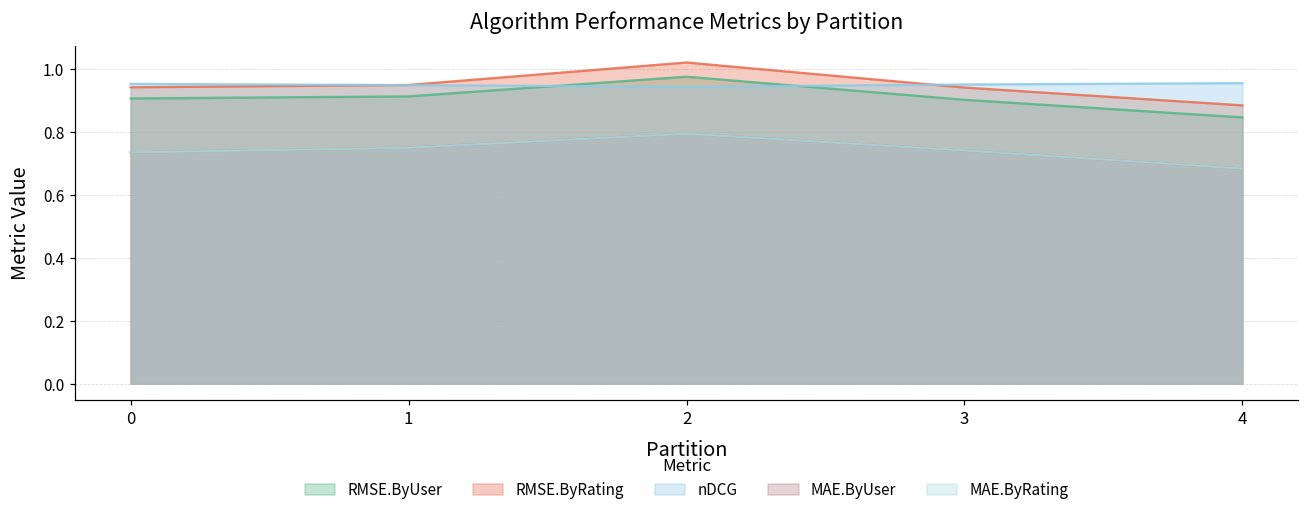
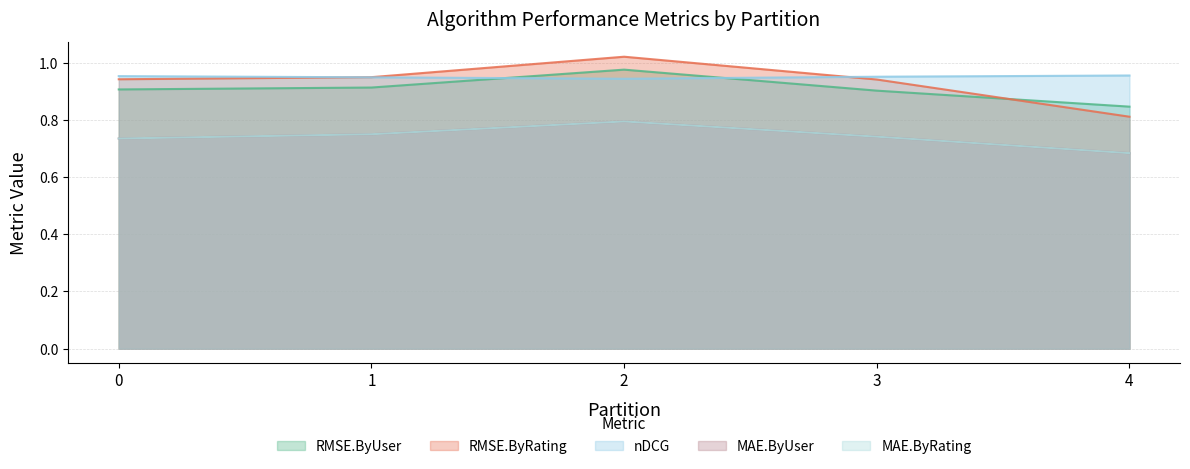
RMSE.ByRating, 4: 0.89 -> 0.81
